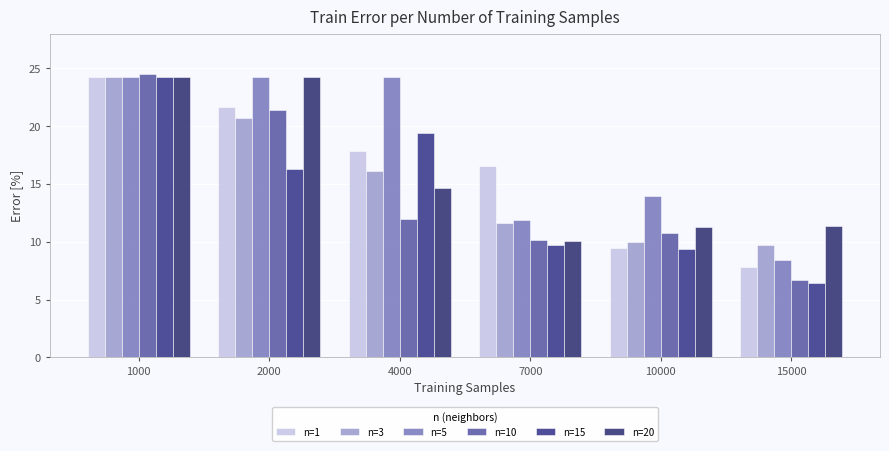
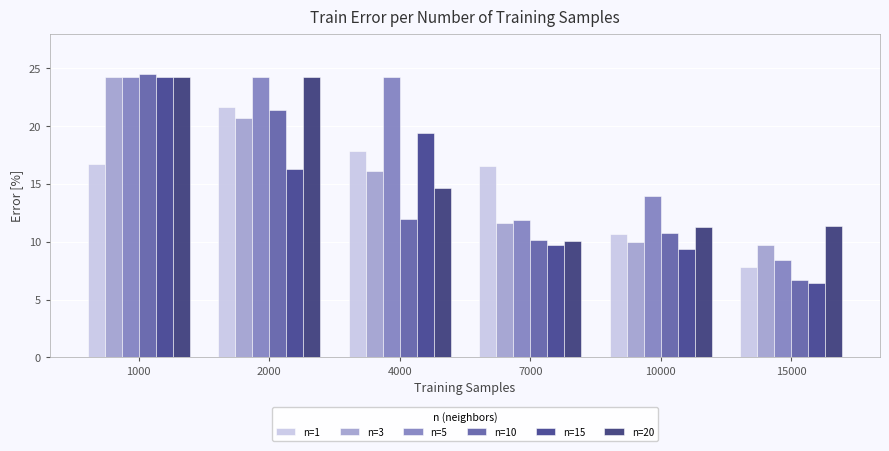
n=1, 1000: 24.3 -> 16.7
n=1, 10000: 9.5 -> 10.7
